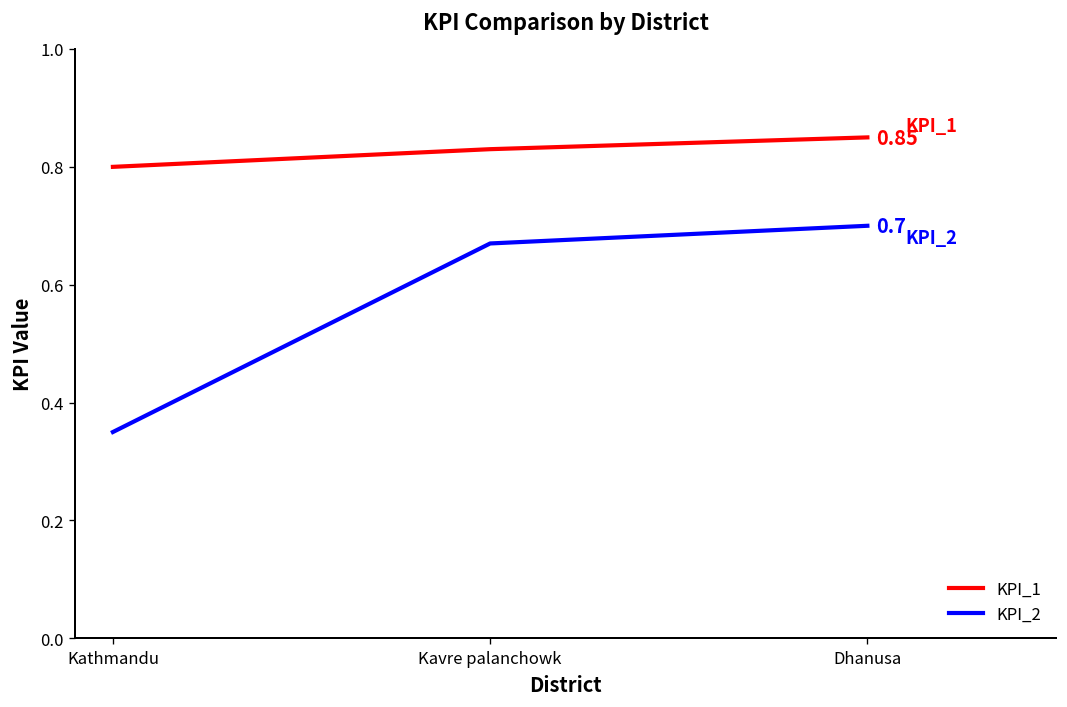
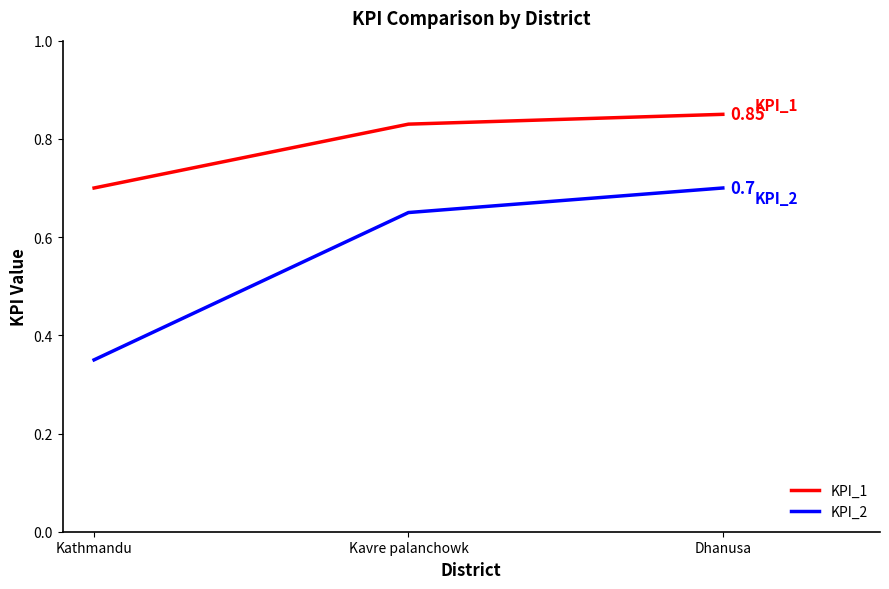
KPI_1, Kathmandu: 0.8 -> 0.7
KPI_2, Kavre palanchowk: 0.67 -> 0.65
